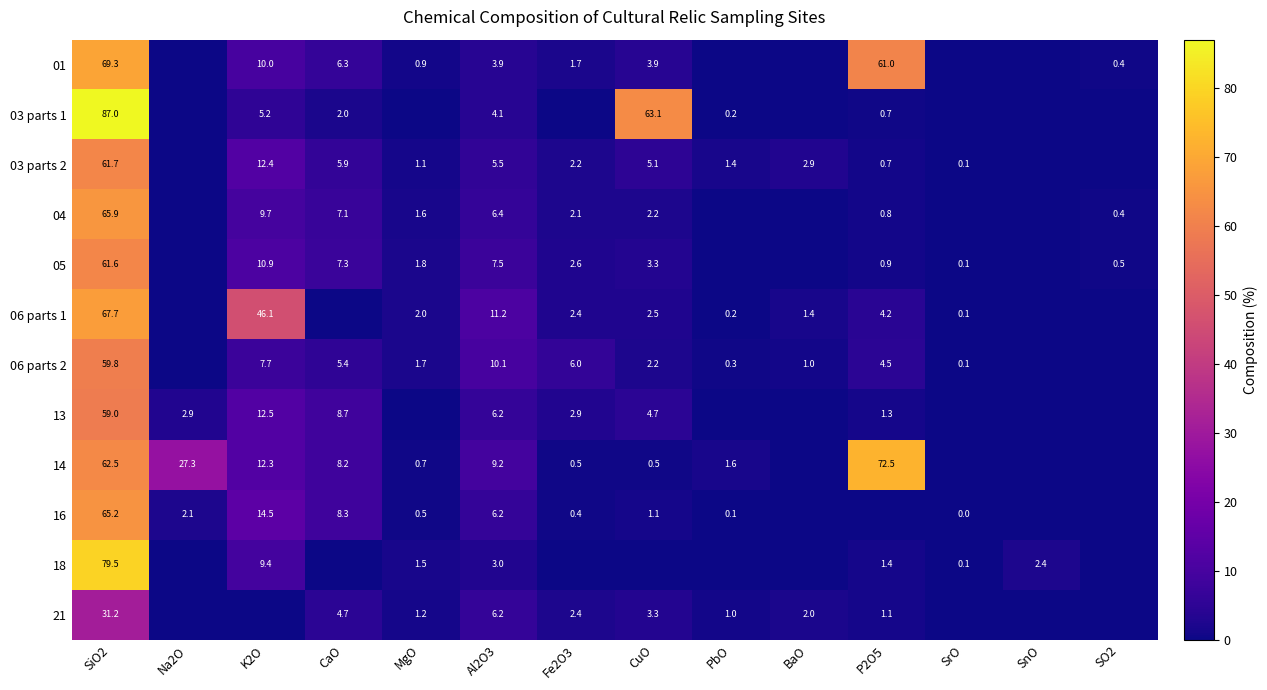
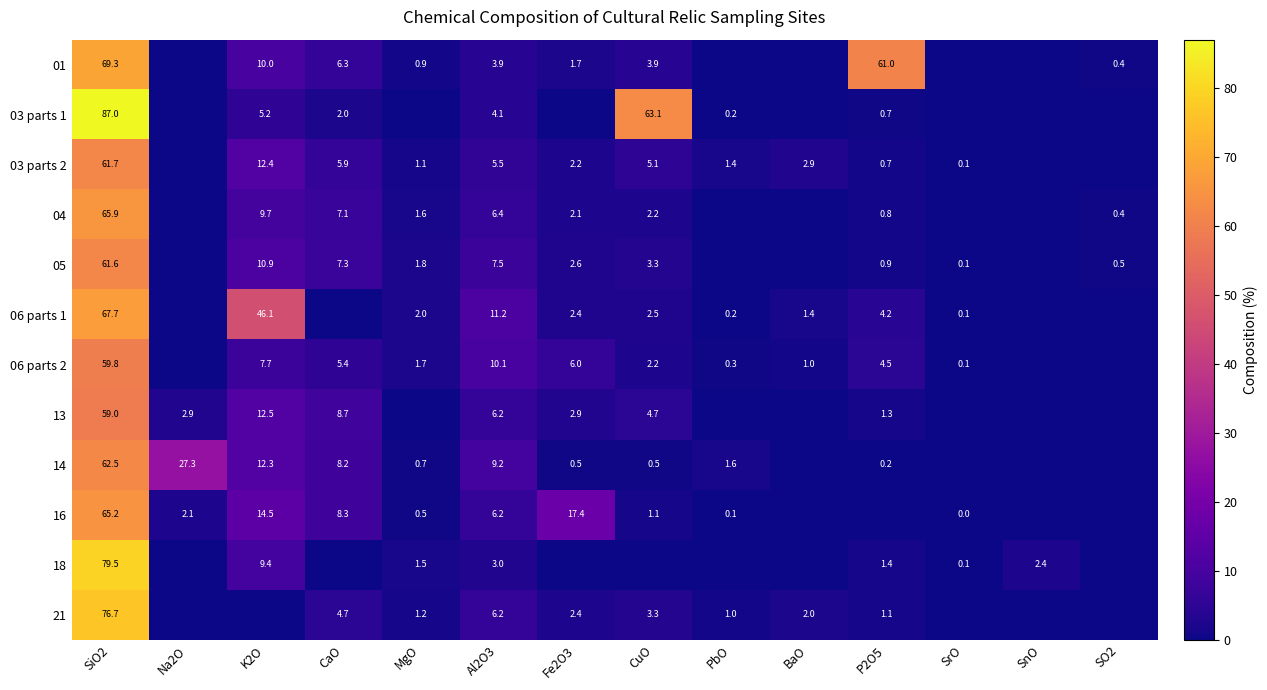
14, P2O5: 72.5 -> 0.2
16, Fe2O3: 0.4 -> 17.4
21, SiO2: 31.2 -> 76.7
